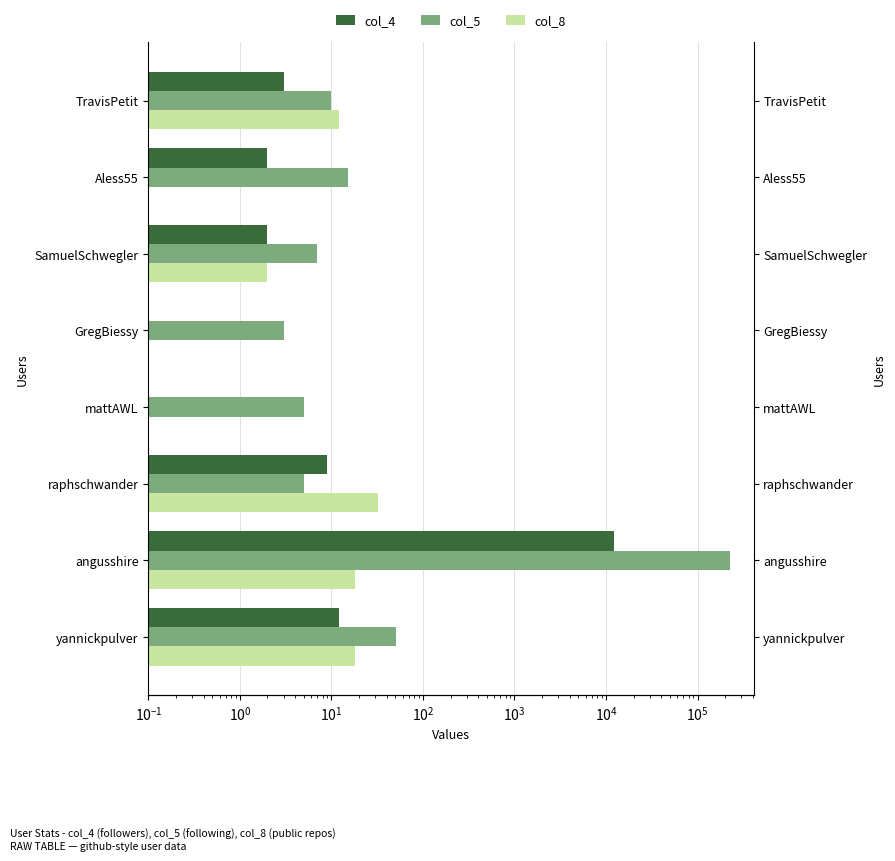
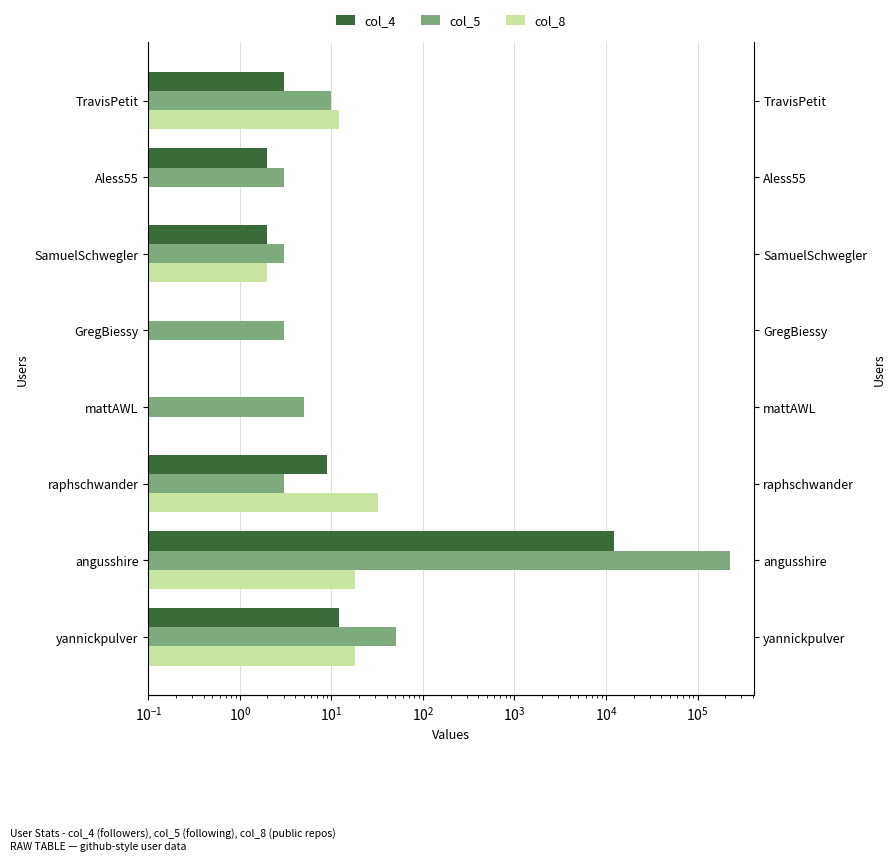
col_5, Aless55: 15 -> 3
col_5, SamuelSchwegler: 7 -> 3
col_5, raphschwander: 5 -> 3
